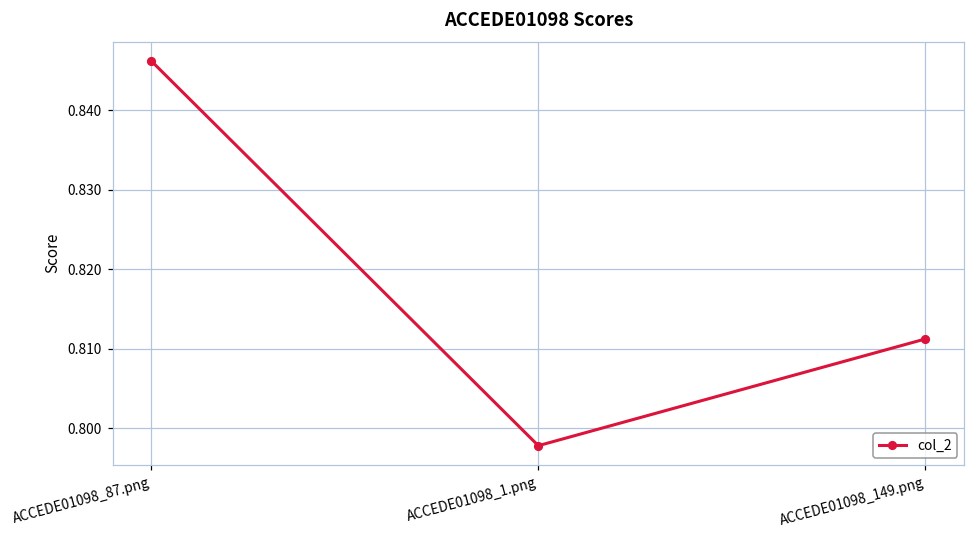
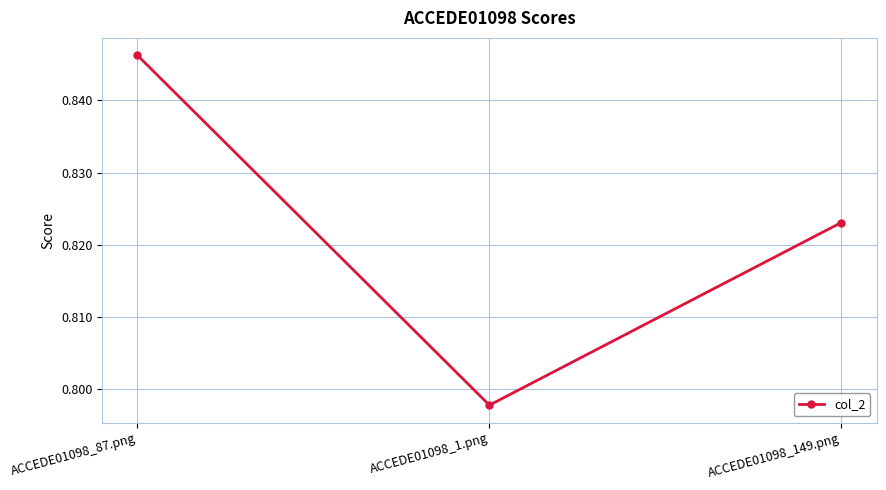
ACCEDE01098_149.png: 0.811 -> 0.823
